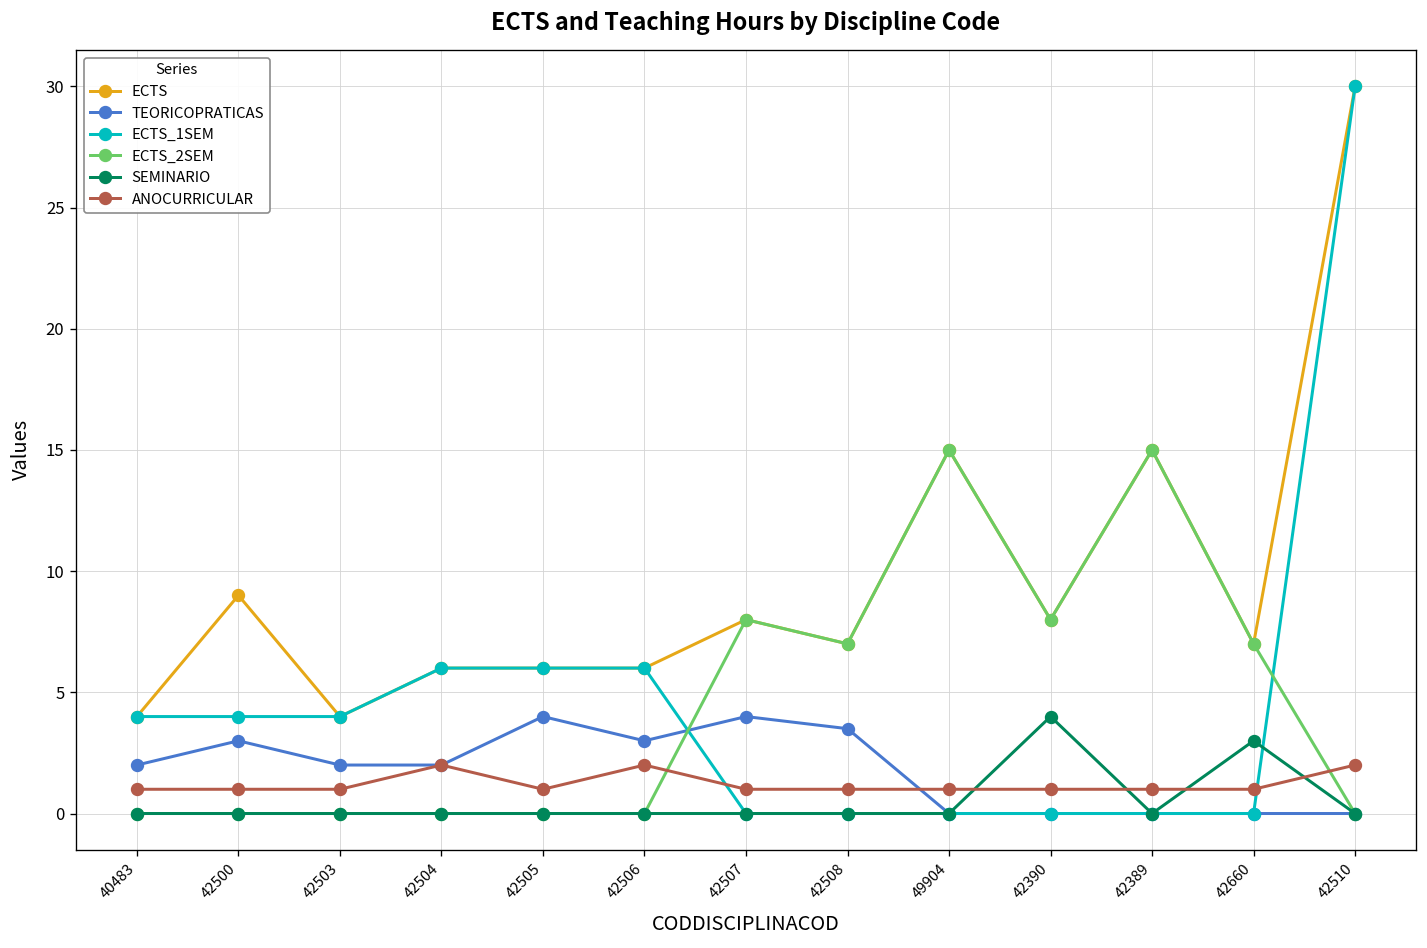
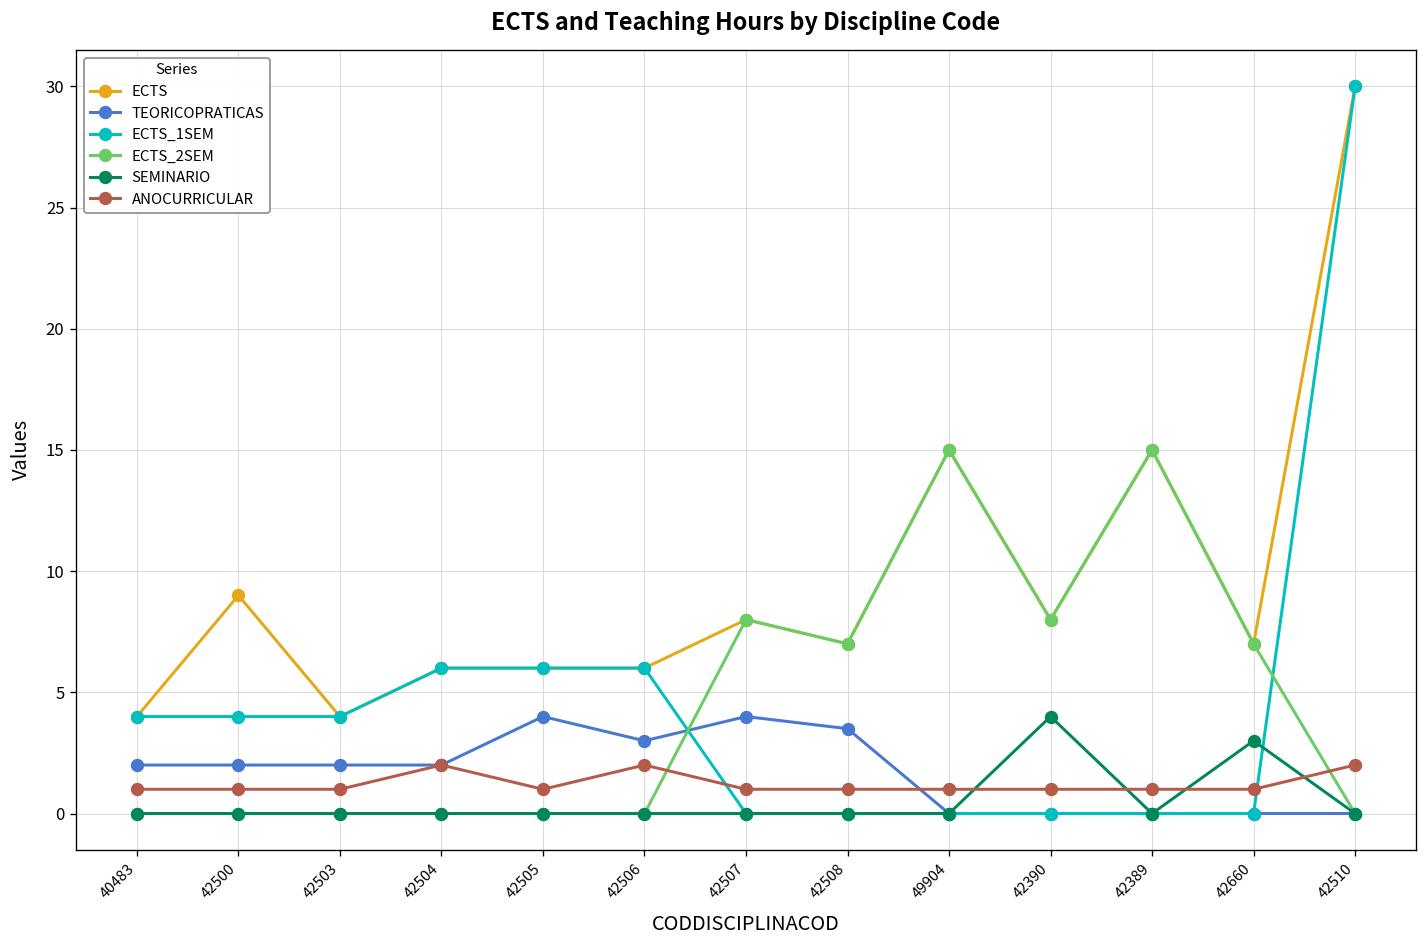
TEORICOPRATICAS, 42500: 3 -> 2
